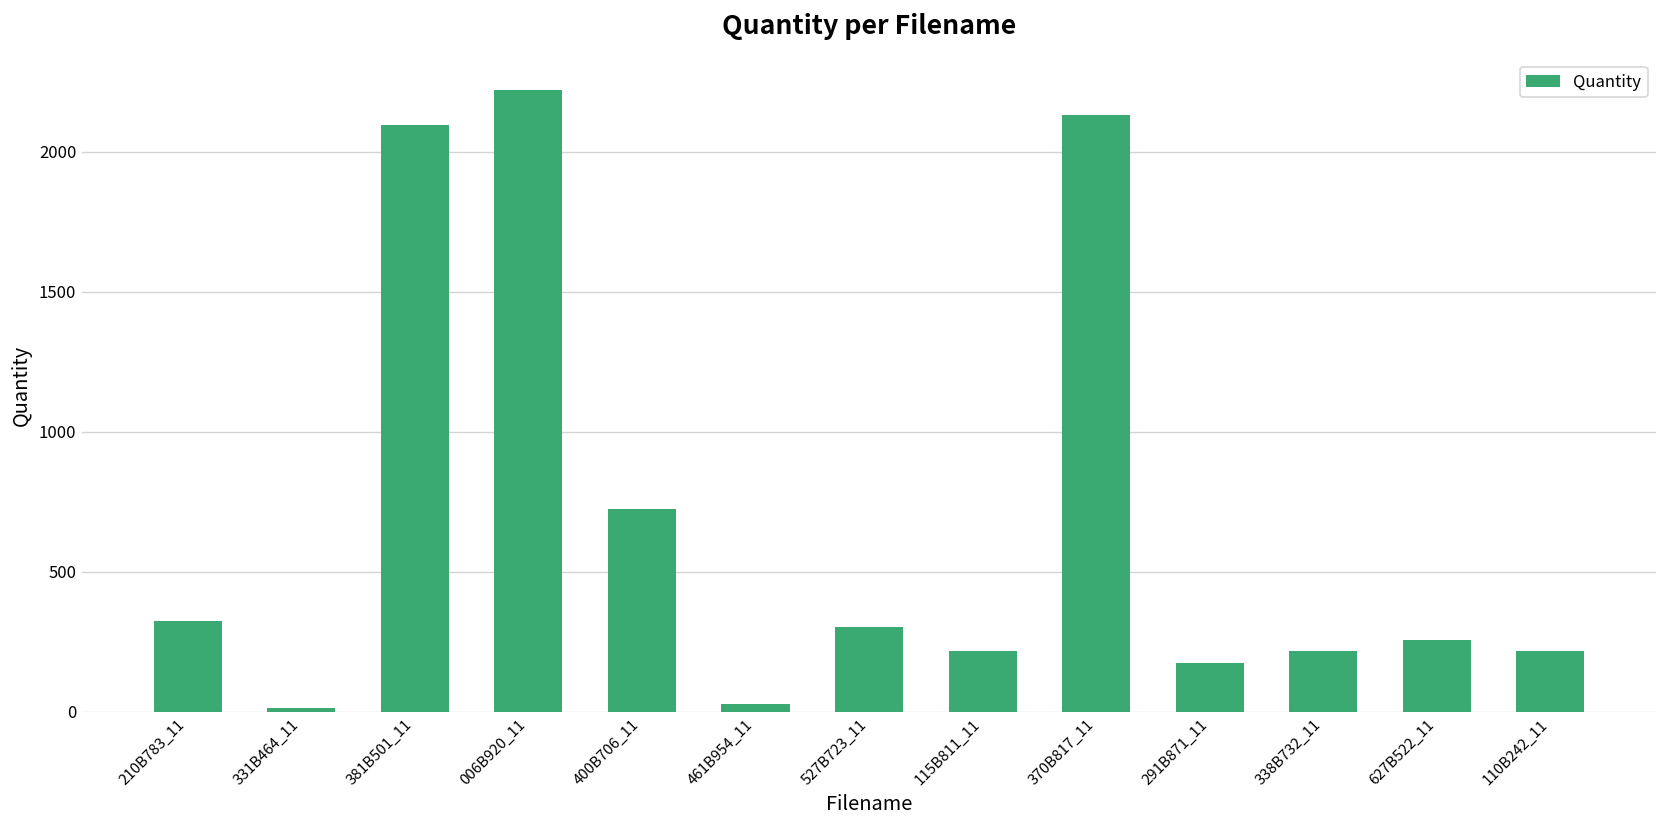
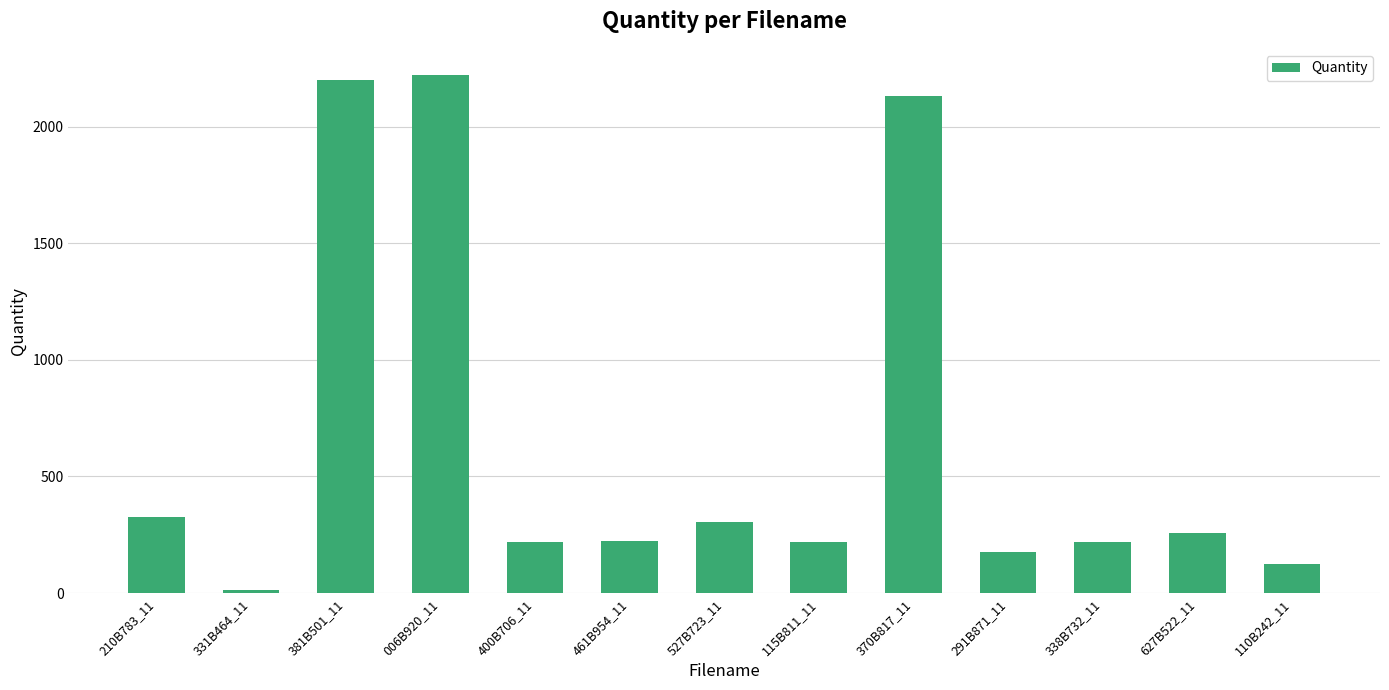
381B501_11: 2100 -> 2200
400B706_11: 730 -> 220
461B954_11: 30 -> 220
110B242_11: 220 -> 120
